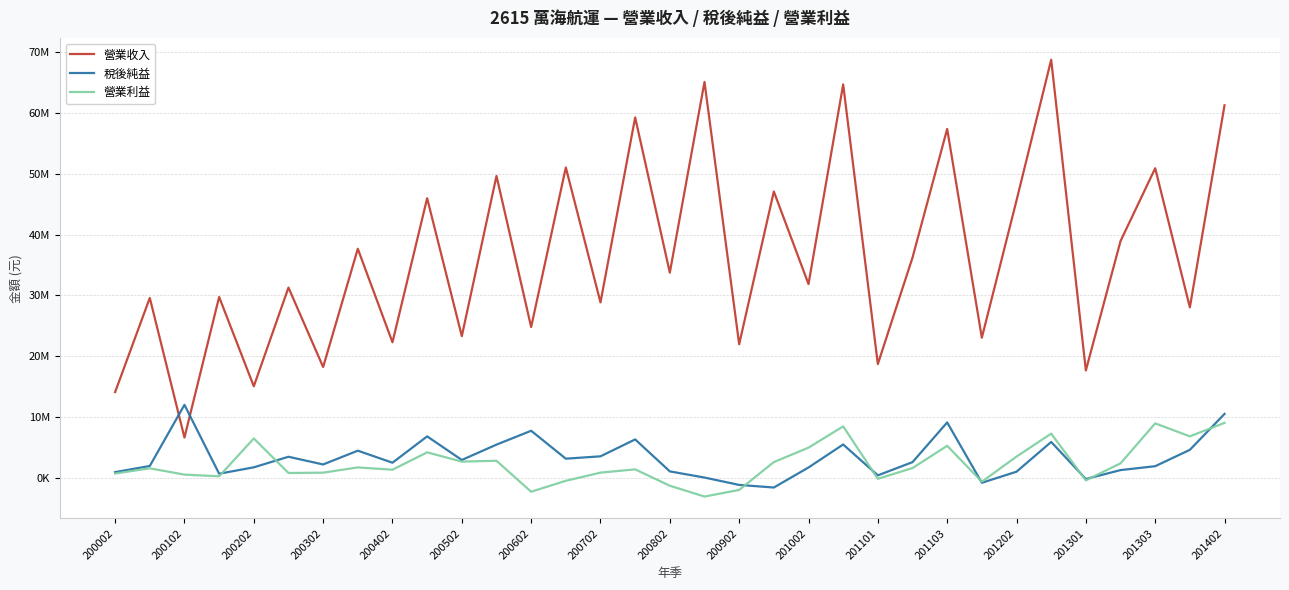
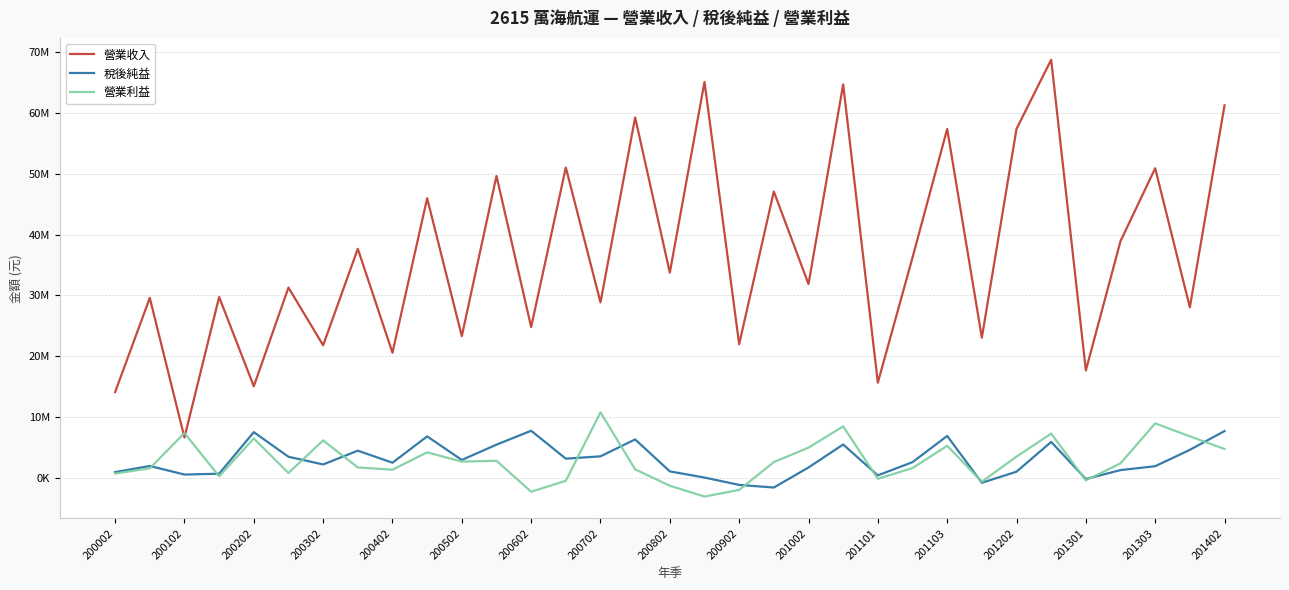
稅後純益, 200102: 12000000 -> 0
營業利益, 200102: 0 -> 7000000
稅後純益, 200202: 2000000 -> 7000000
營業收入, 200302: 18000000 -> 22000000
營業利益, 200302: 1000000 -> 6000000
營業收入, 200402: 22000000 -> 21000000
營業利益, 200702: 1000000 -> 11000000
營業收入, 201101: 19000000 -> 16000000
稅後純益, 201103: 9000000 -> 7000000
營業收入, 201202: 46000000 -> 57000000
稅後純益, 201402: 10000000 -> 8000000
營業利益, 201402: 9000000 -> 5000000
